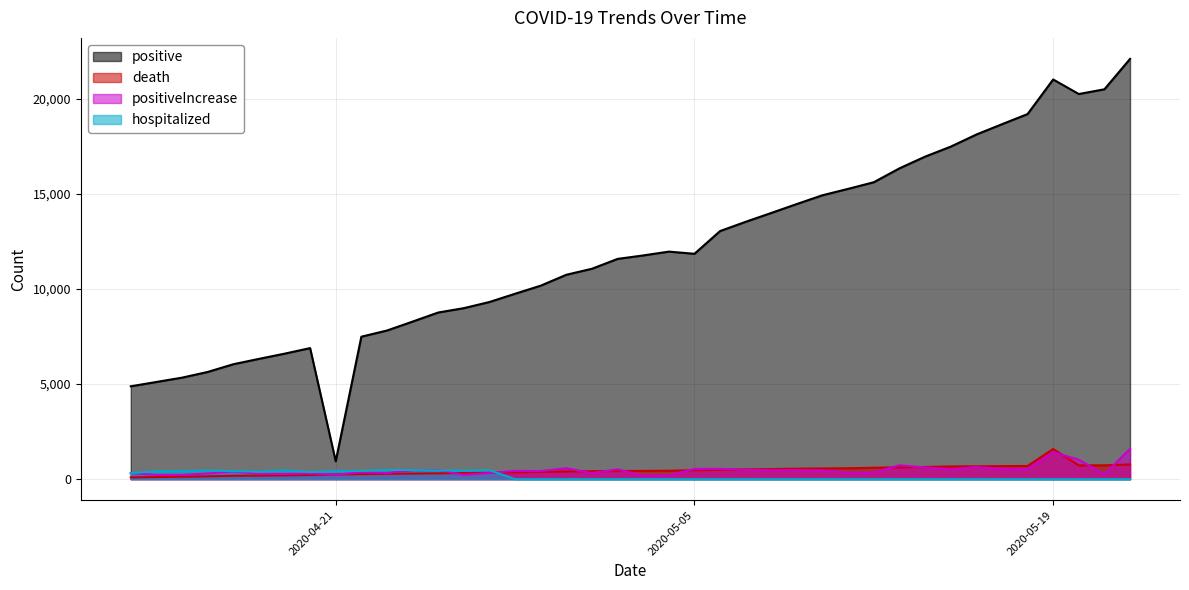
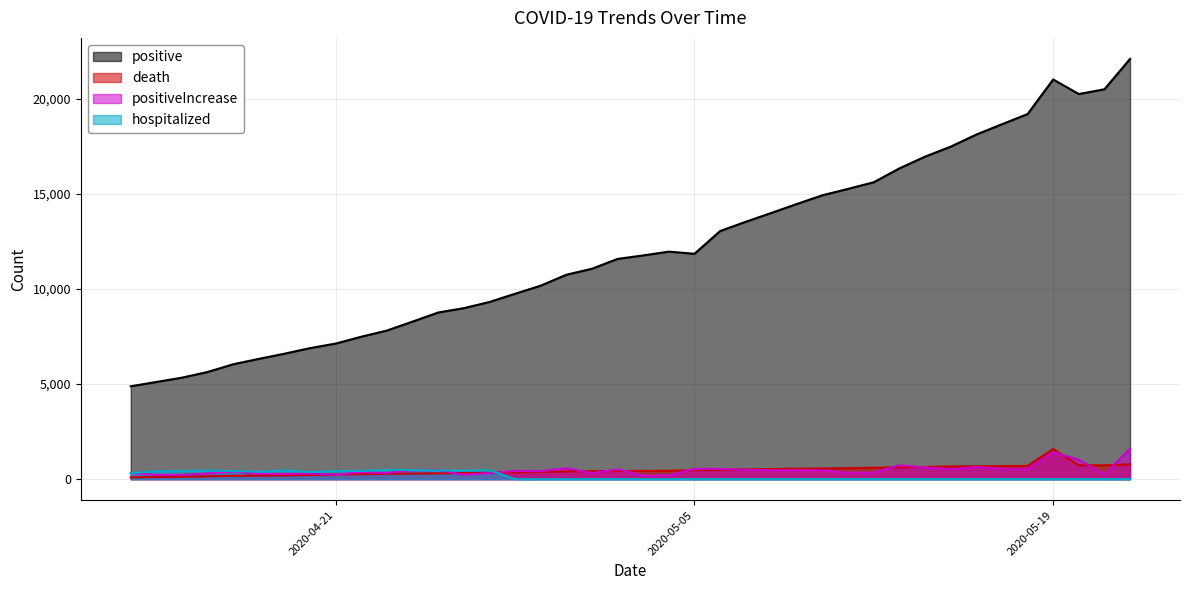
positive, 2020-04-21: 900 -> 7,100
